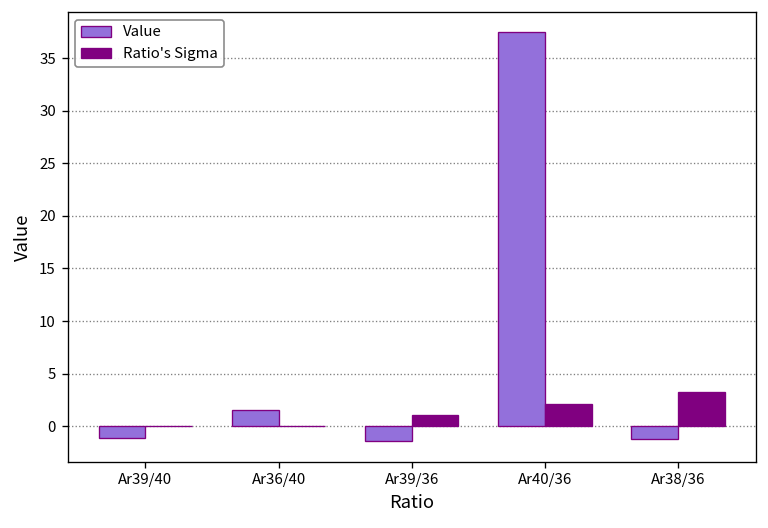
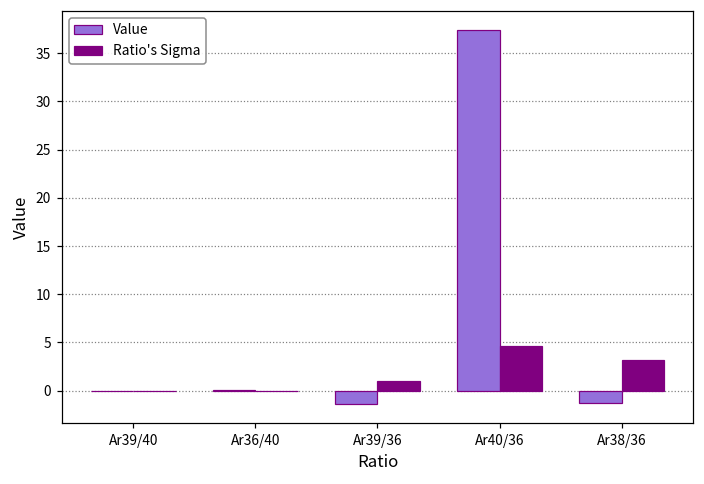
Value, Ar39/40: -1 -> 0
Value, Ar36/40: 2 -> 0
Ratio's Sigma, Ar40/36: 2 -> 5
